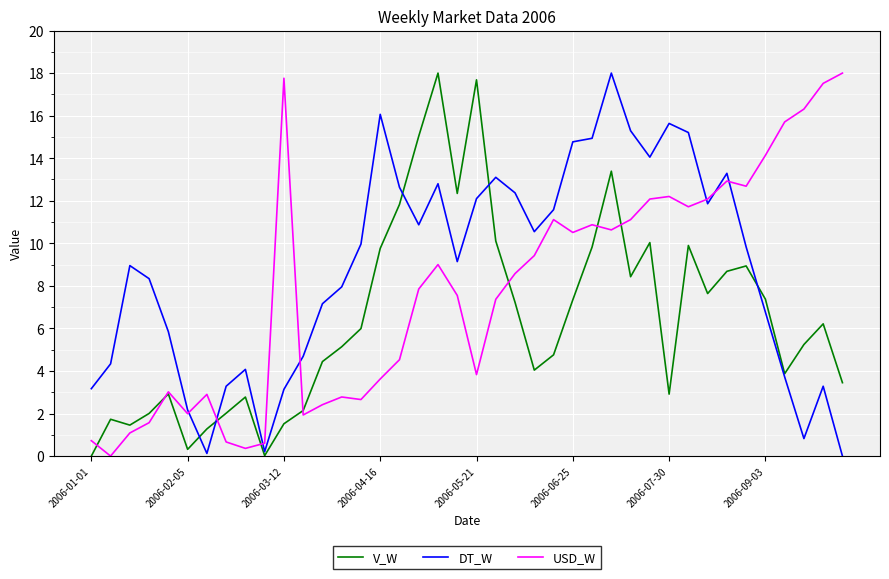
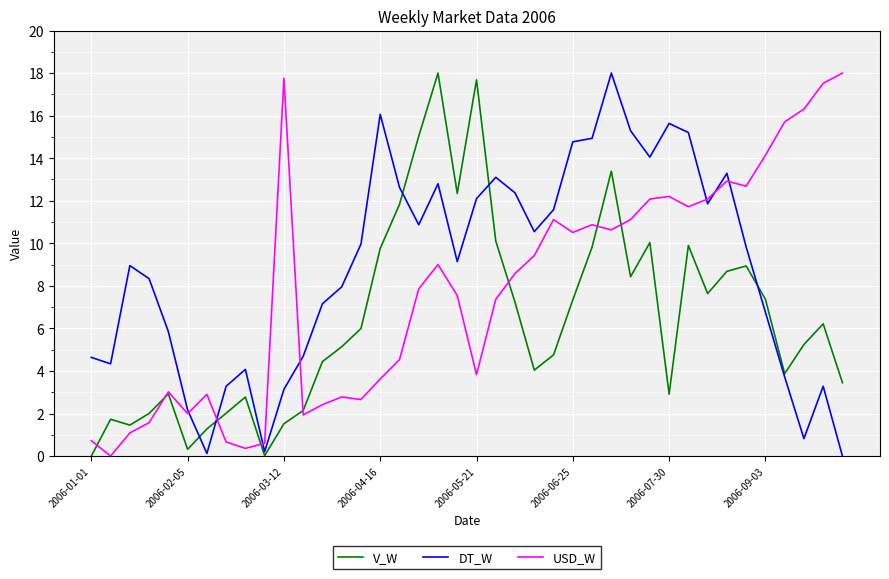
DT_W, 2006-01-01: 3.2 -> 4.6
